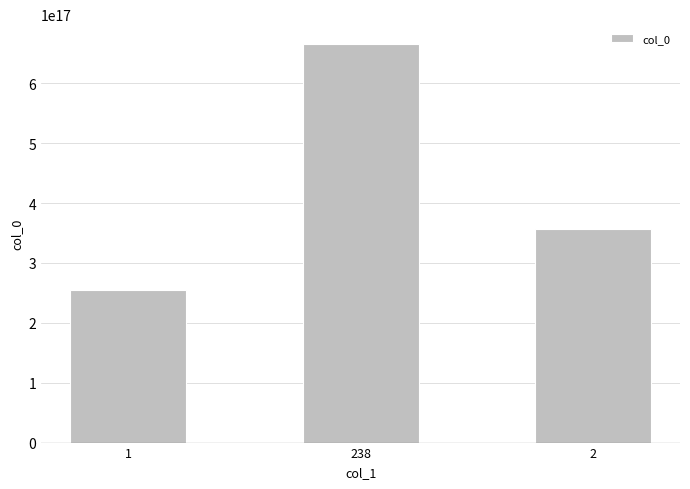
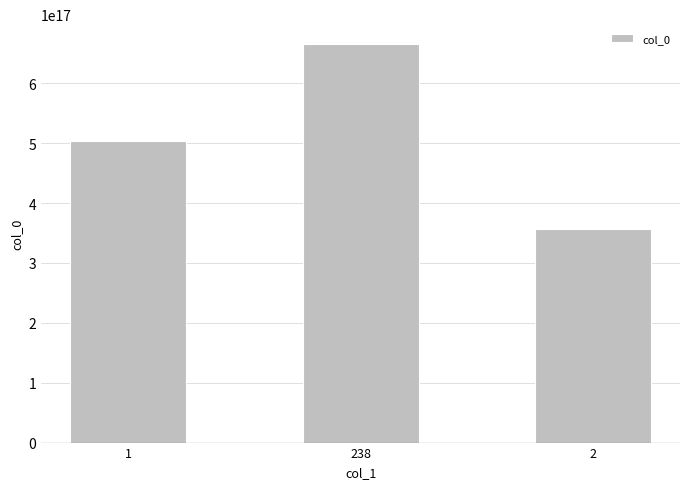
1: 250000000000000000 -> 500000000000000000
